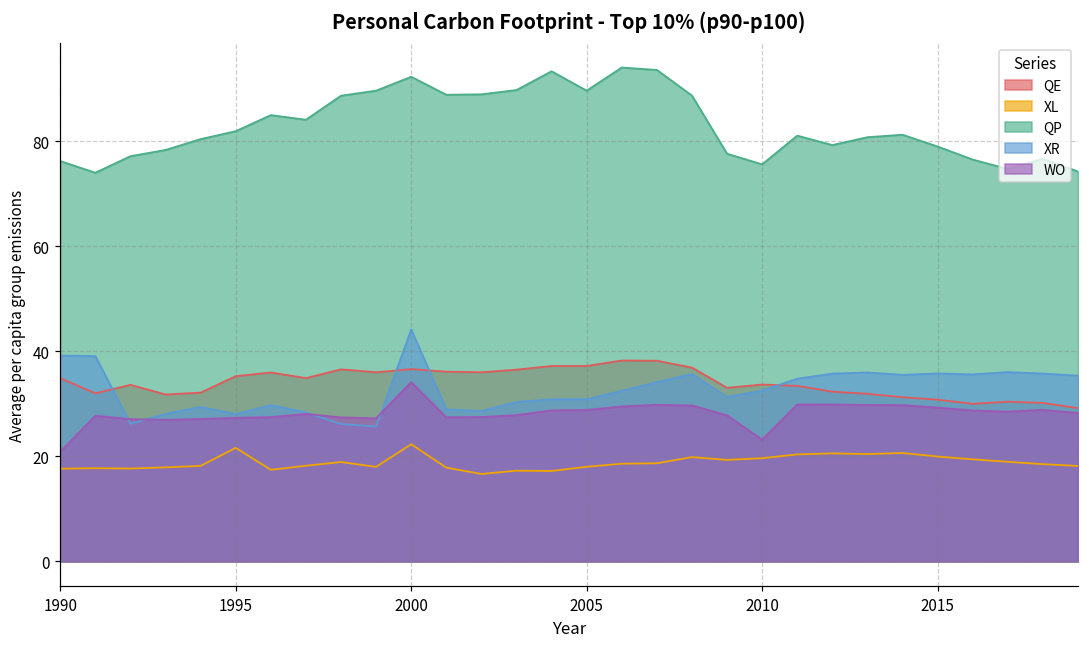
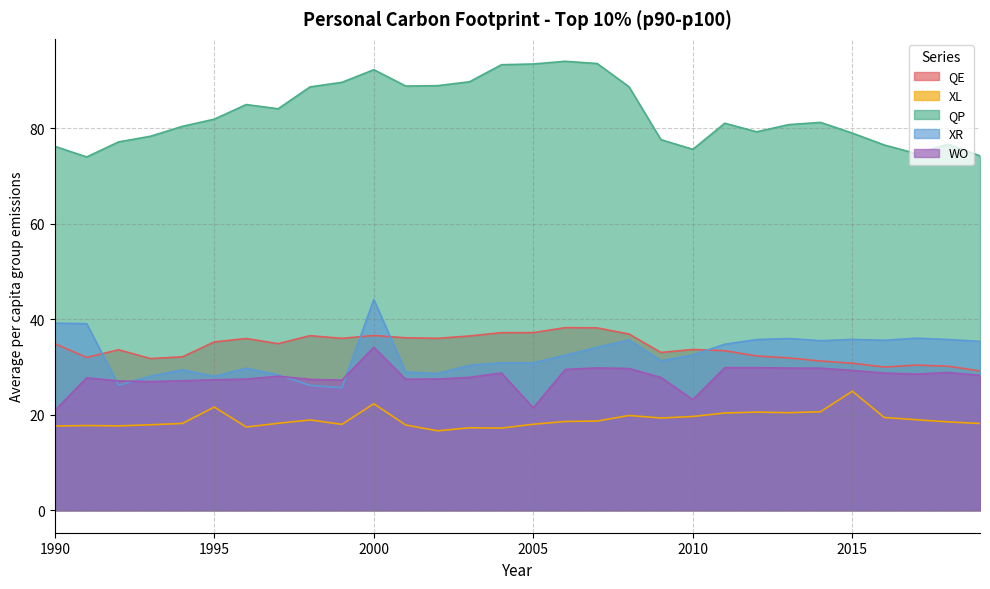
QP, 2005: 90 -> 93
WO, 2005: 29 -> 21
XL, 2015: 20 -> 25
